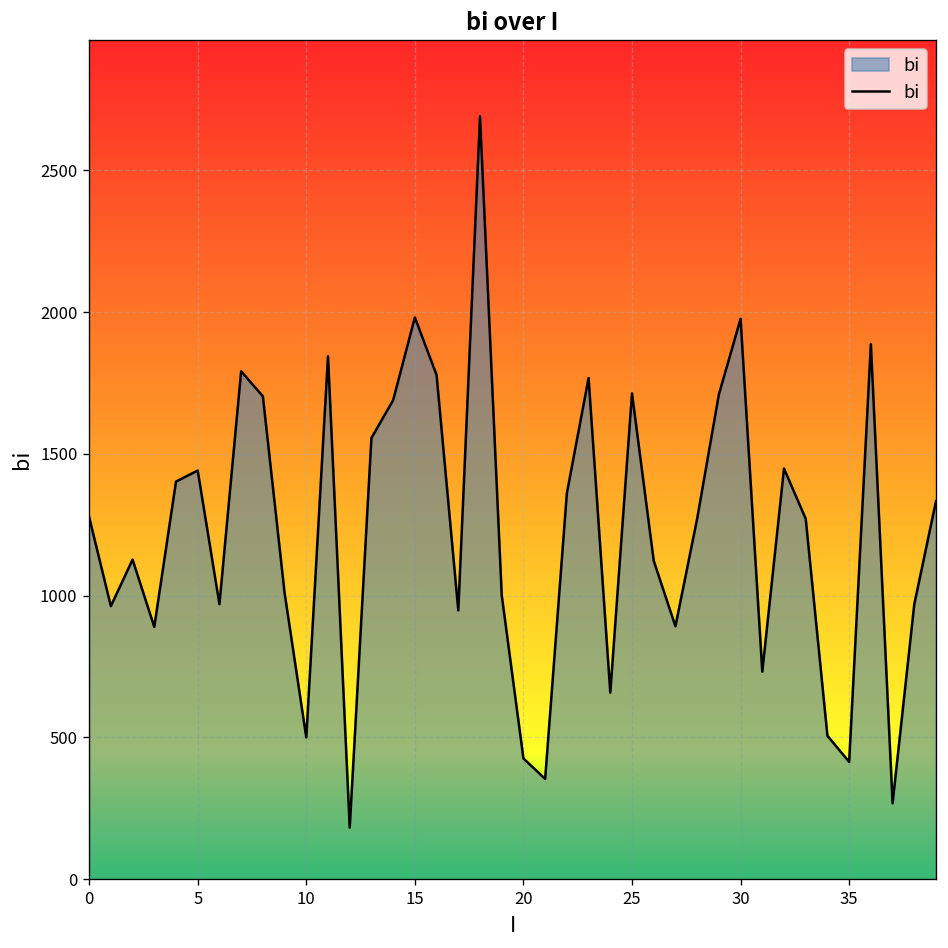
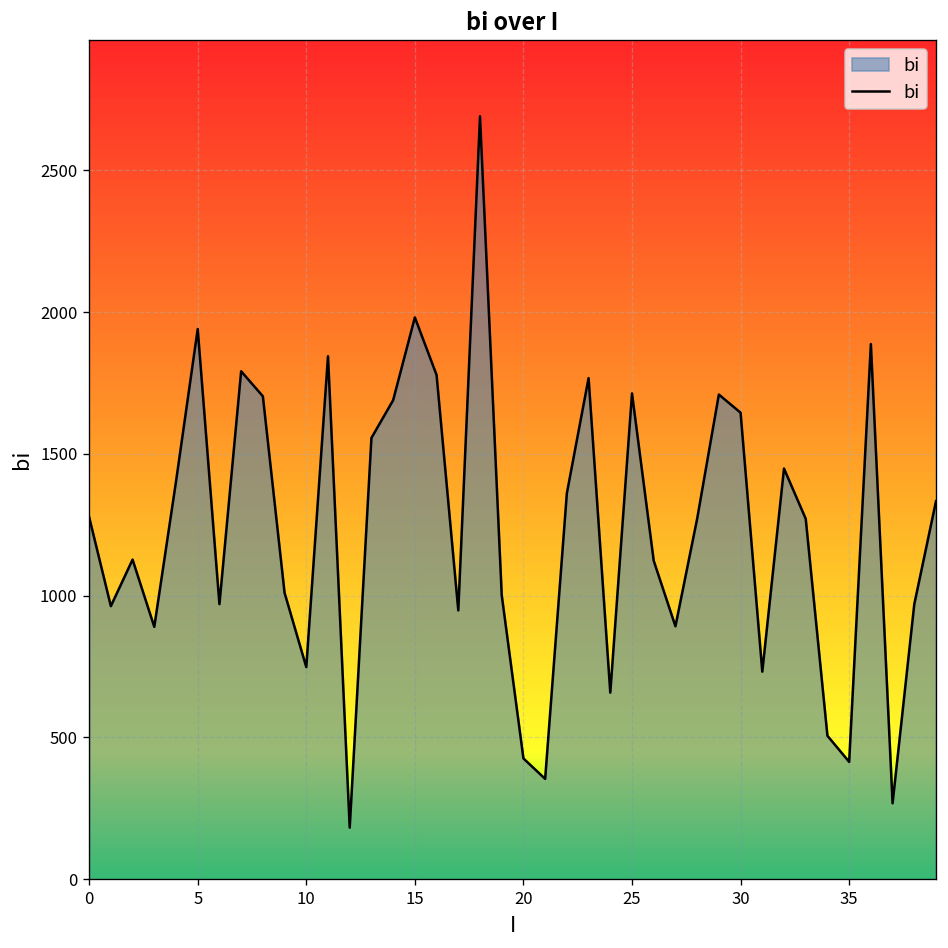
5: 1440 -> 1940
10: 500 -> 750
30: 1980 -> 1650
